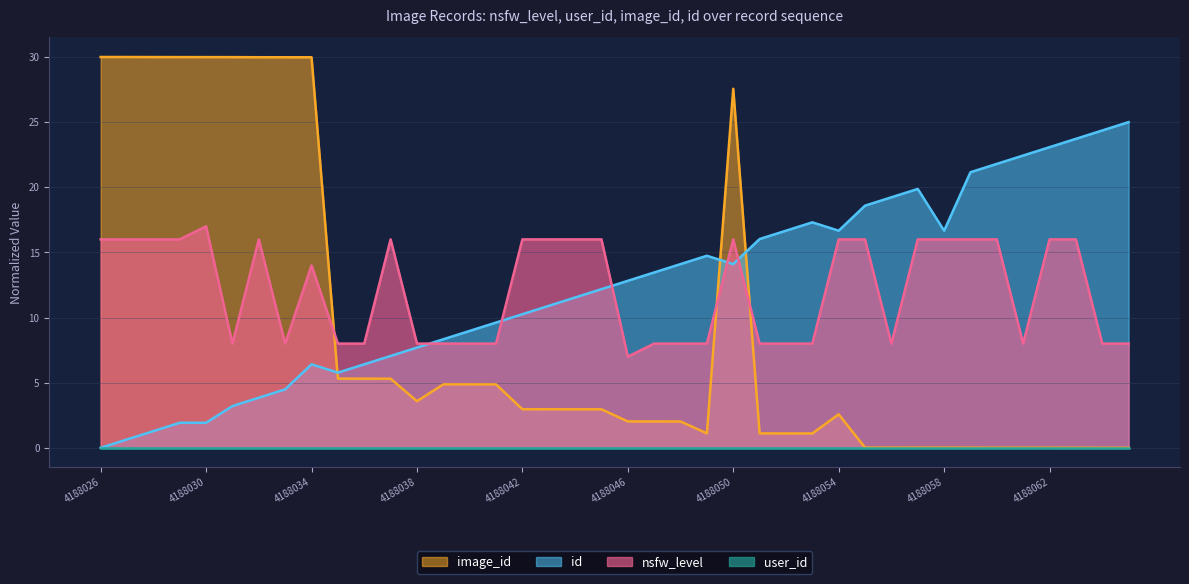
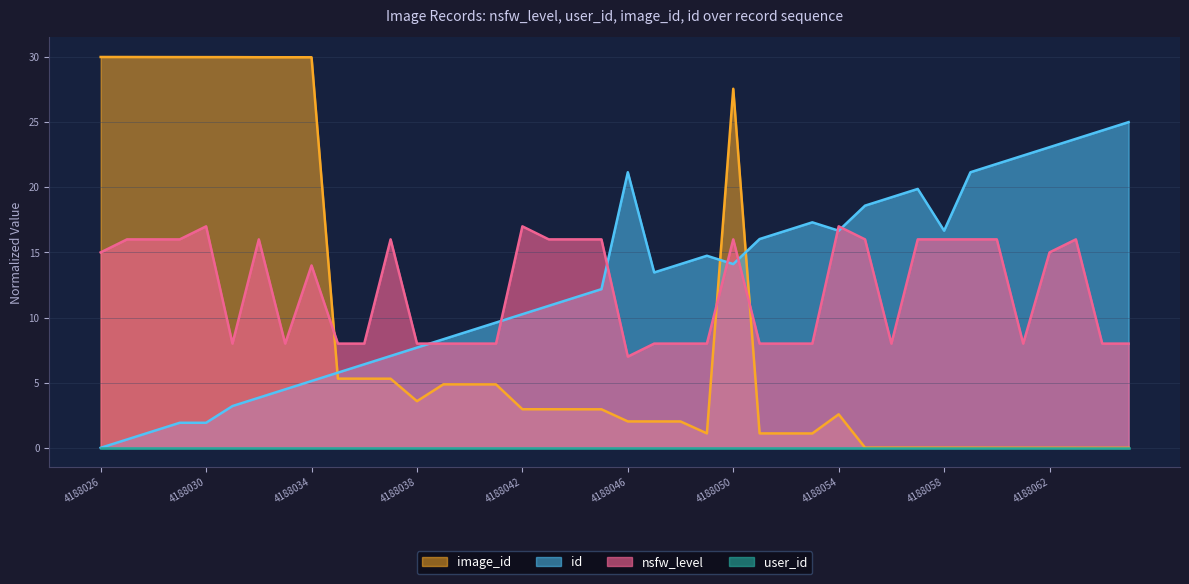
nsfw_level, 4188026: 16 -> 15
id, 4188034: 6.4 -> 5.1
nsfw_level, 4188042: 16 -> 17
id, 4188046: 12.8 -> 21.2
nsfw_level, 4188054: 16 -> 17
nsfw_level, 4188062: 16 -> 15
